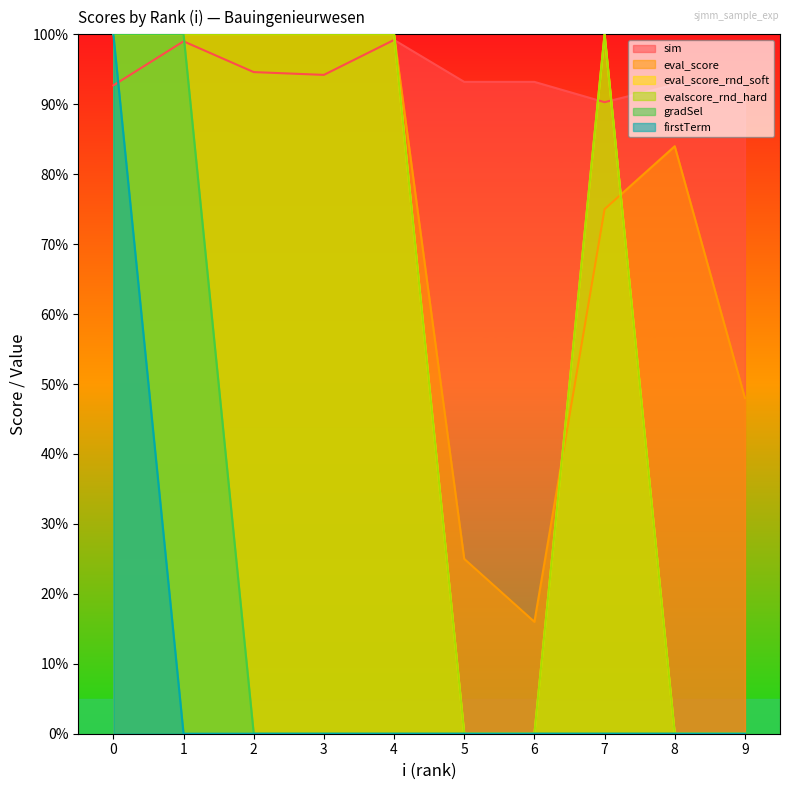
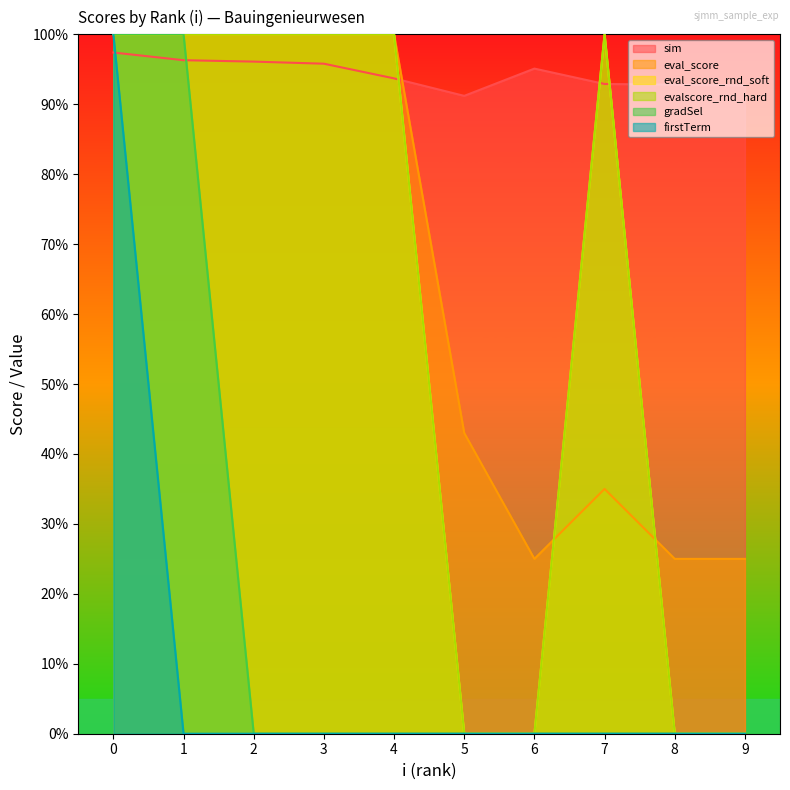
sim, 0: 93% -> 97%
sim, 1: 99% -> 96%
sim, 2: 95% -> 96%
sim, 3: 94% -> 96%
sim, 4: 99% -> 94%
sim, 5: 93% -> 91%
eval_score, 5: 25% -> 43%
sim, 6: 93% -> 95%
eval_score, 6: 16% -> 25%
sim, 7: 90% -> 93%
eval_score, 7: 75% -> 35%
eval_score, 8: 84% -> 25%
eval_score, 9: 48% -> 25%
